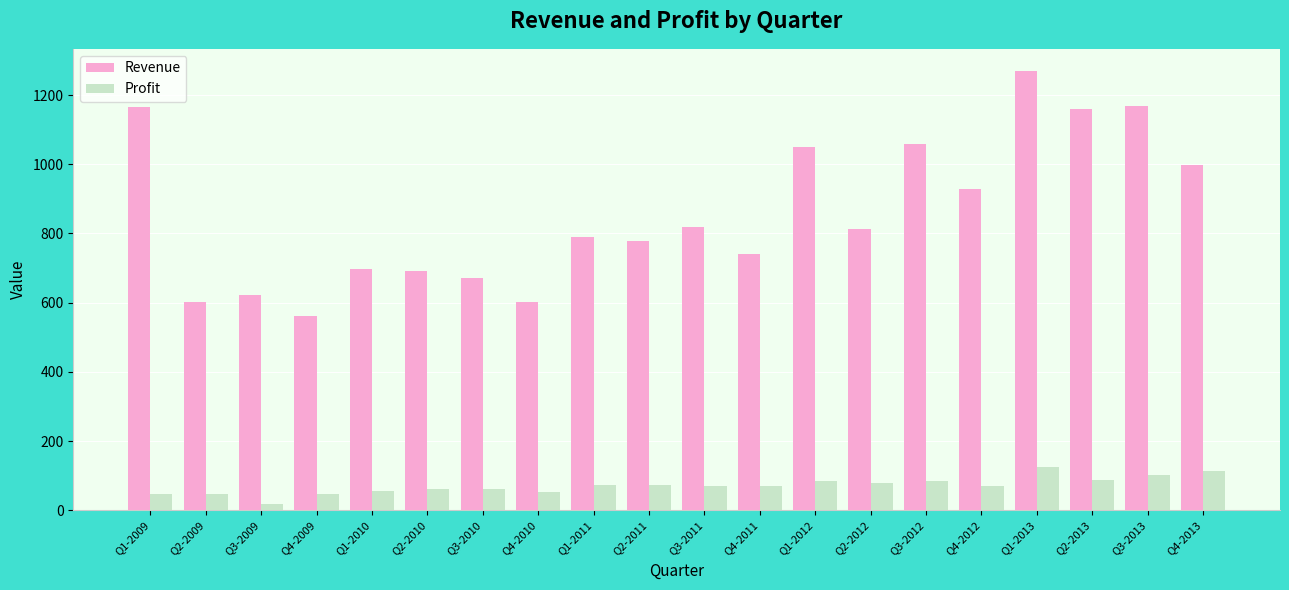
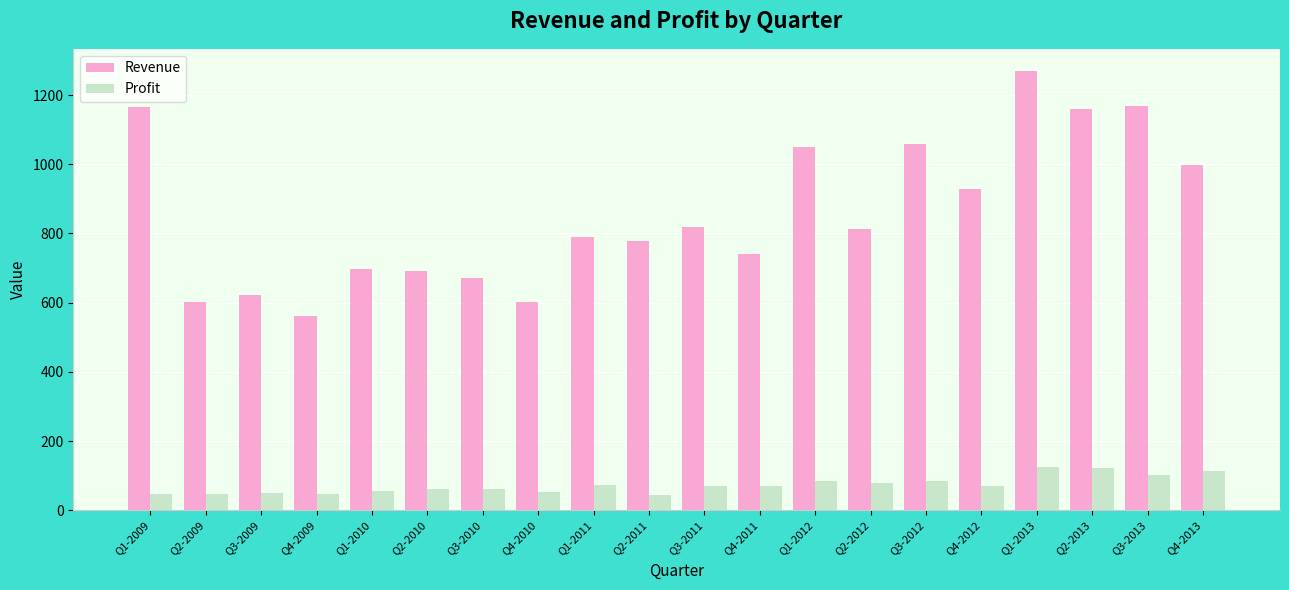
Profit, Q3-2009: 20 -> 50
Profit, Q2-2011: 70 -> 50
Profit, Q2-2013: 90 -> 120
